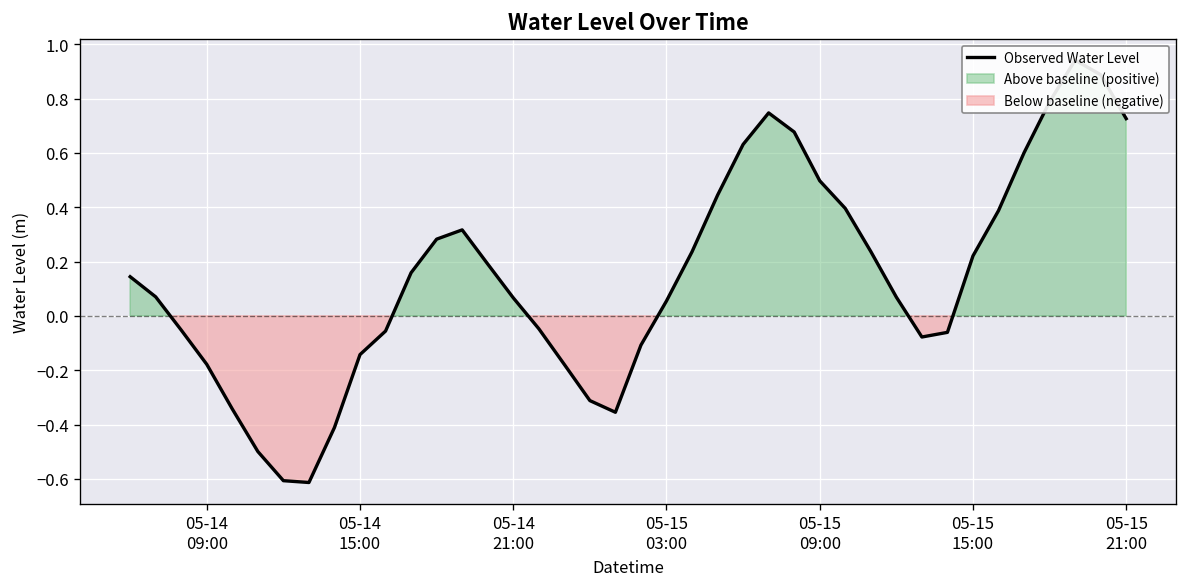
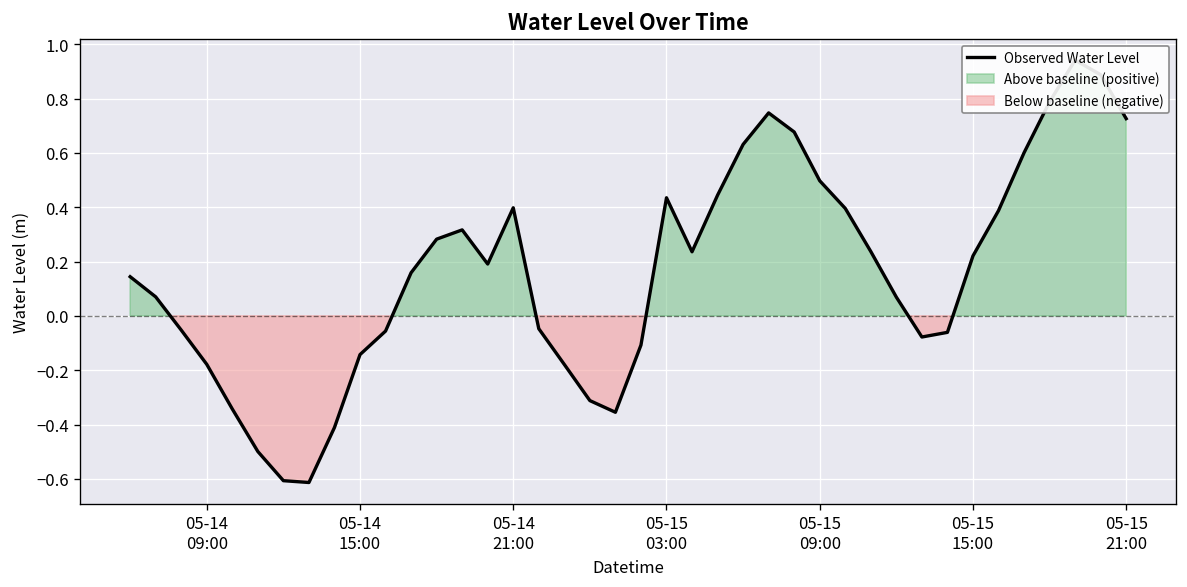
05-14 21:00: 0.07 -> 0.40
05-15 03:00: 0.06 -> 0.44
